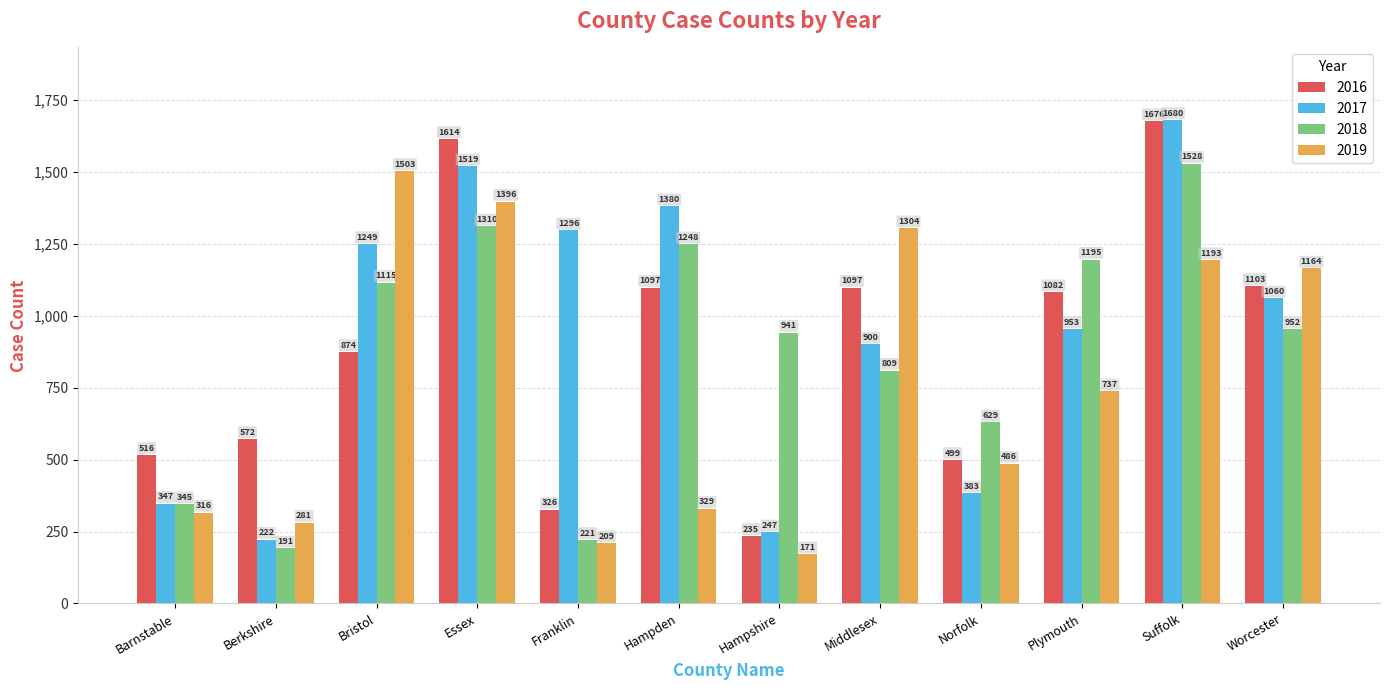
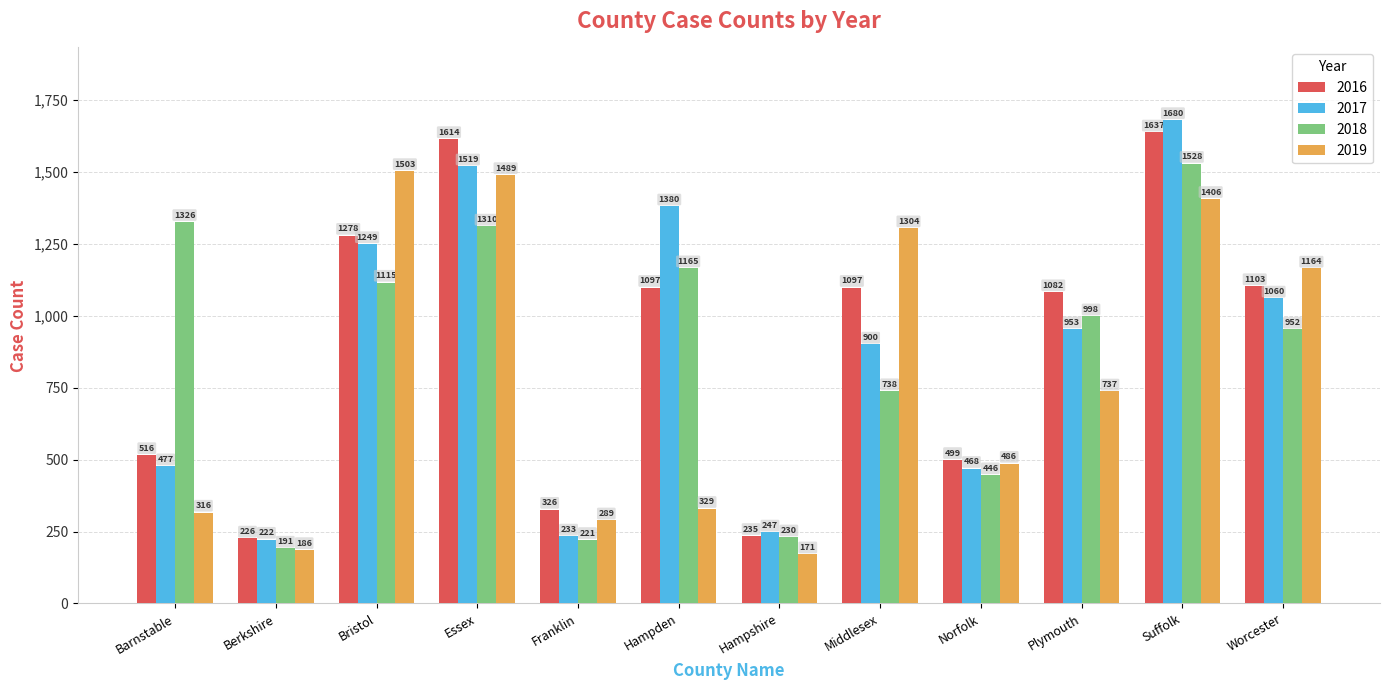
2017, Barnstable: 347 -> 477
2018, Barnstable: 345 -> 1326
2016, Berkshire: 572 -> 226
2019, Berkshire: 281 -> 186
2016, Bristol: 874 -> 1278
2019, Essex: 1396 -> 1489
2017, Franklin: 1296 -> 233
2019, Franklin: 209 -> 289
2018, Hampden: 1248 -> 1165
2018, Hampshire: 941 -> 230
2018, Middlesex: 809 -> 738
2017, Norfolk: 383 -> 468
2018, Norfolk: 629 -> 446
2018, Plymouth: 1195 -> 998
2016, Suffolk: 1676 -> 1637
2019, Suffolk: 1193 -> 1406
